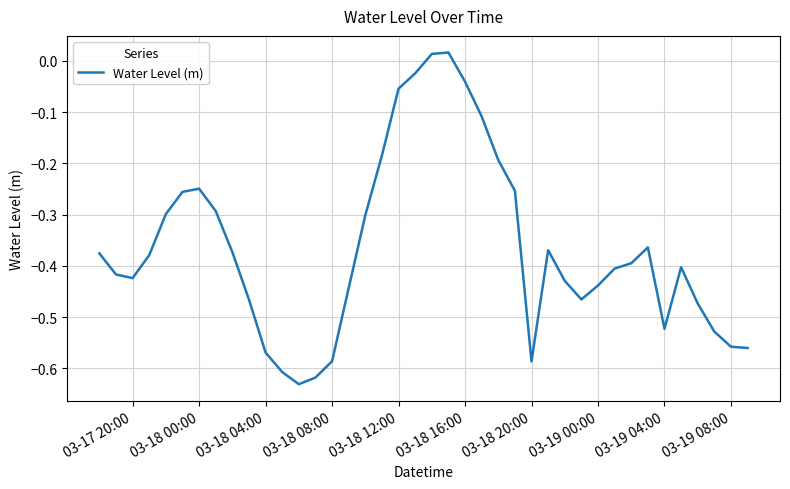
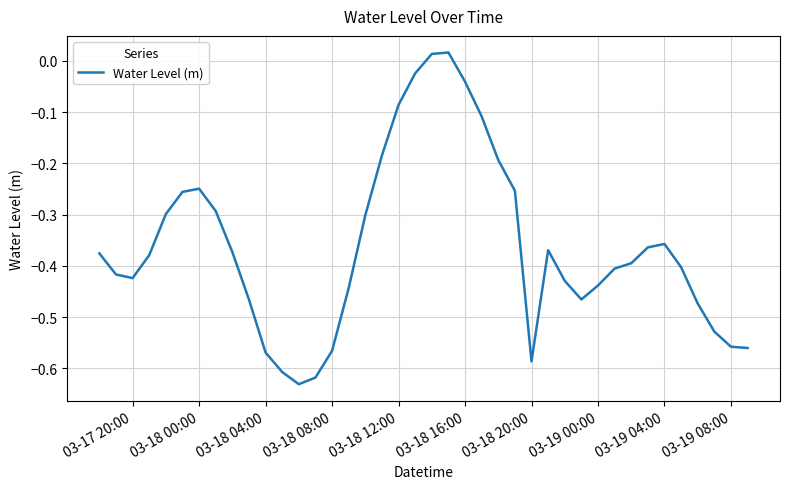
03-18 08:00: -0.59 -> -0.57
03-18 12:00: -0.05 -> -0.09
03-19 04:00: -0.52 -> -0.36
